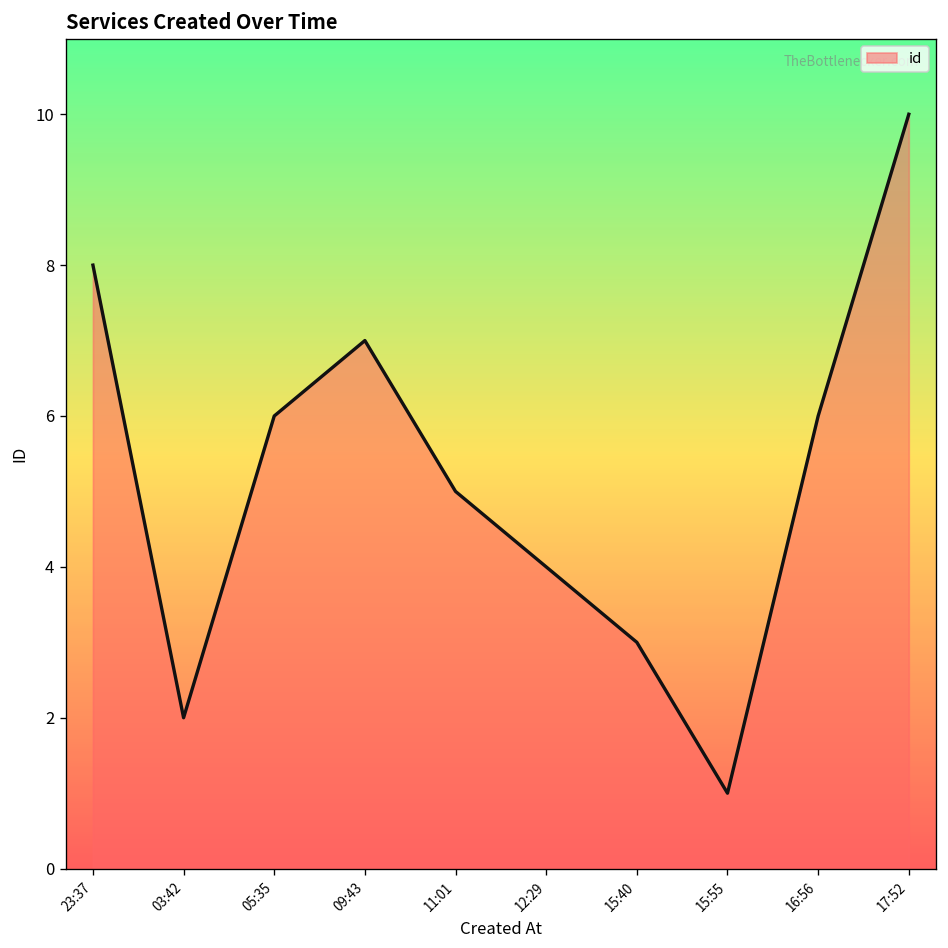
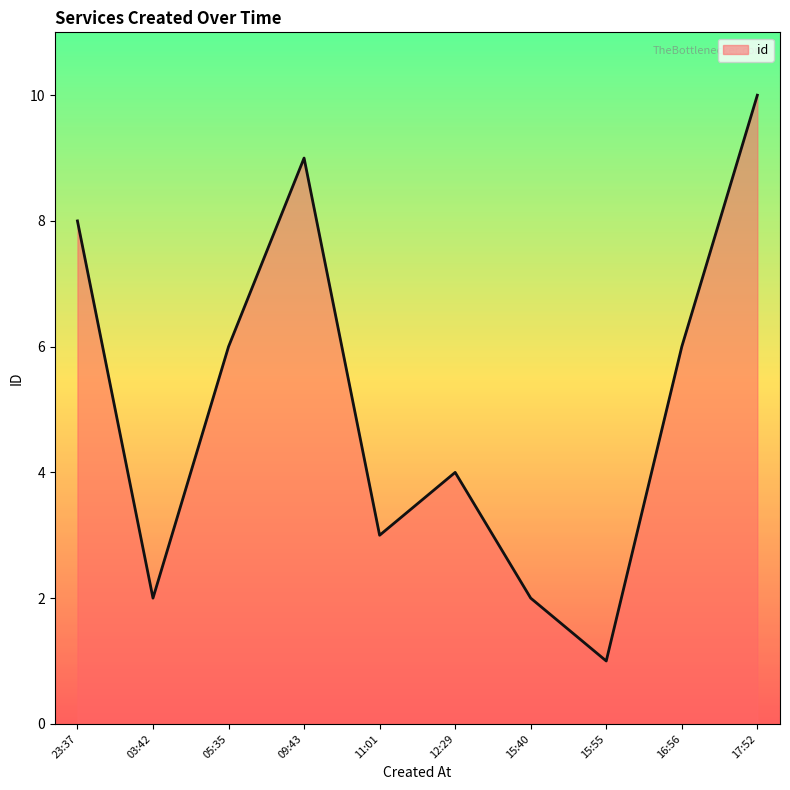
09:43: 7 -> 9
11:01: 5 -> 3
15:40: 3 -> 2
